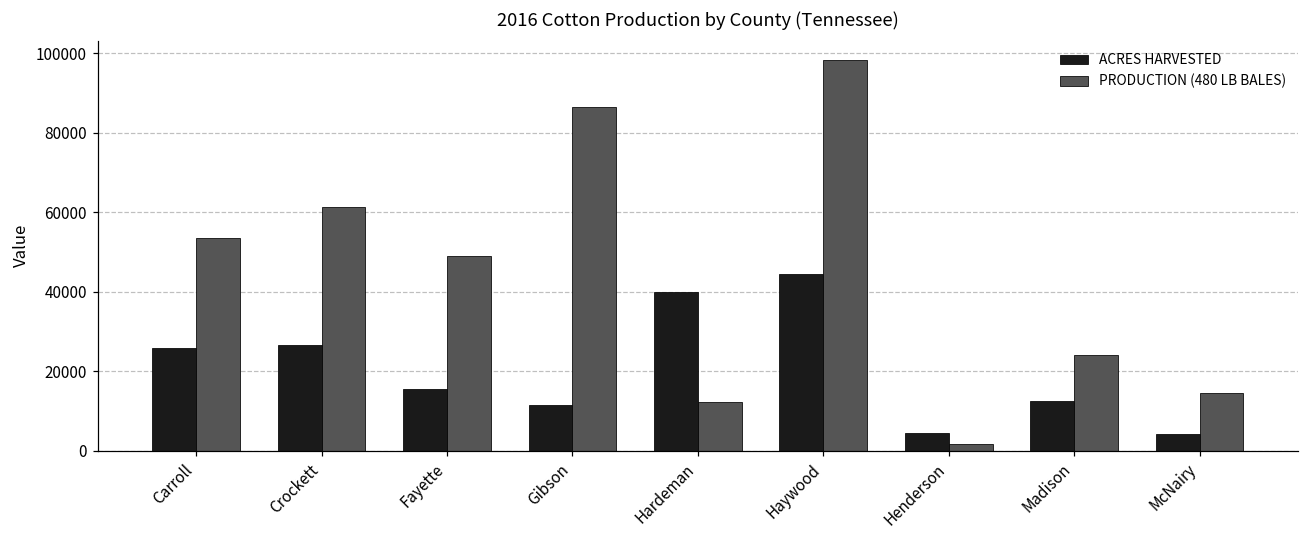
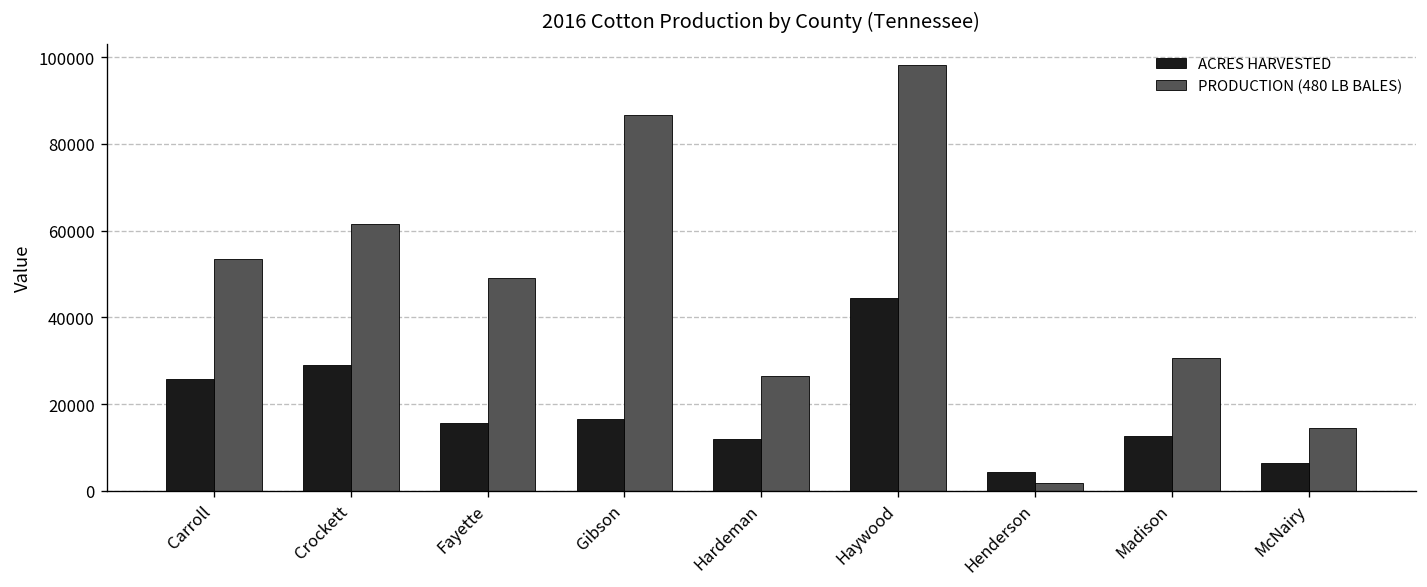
ACRES HARVESTED, Crockett: 27000 -> 29000
ACRES HARVESTED, Gibson: 11000 -> 17000
ACRES HARVESTED, Hardeman: 40000 -> 12000
PRODUCTION (480 LB BALES), Hardeman: 12000 -> 27000
PRODUCTION (480 LB BALES), Madison: 24000 -> 31000
ACRES HARVESTED, McNairy: 4000 -> 7000
